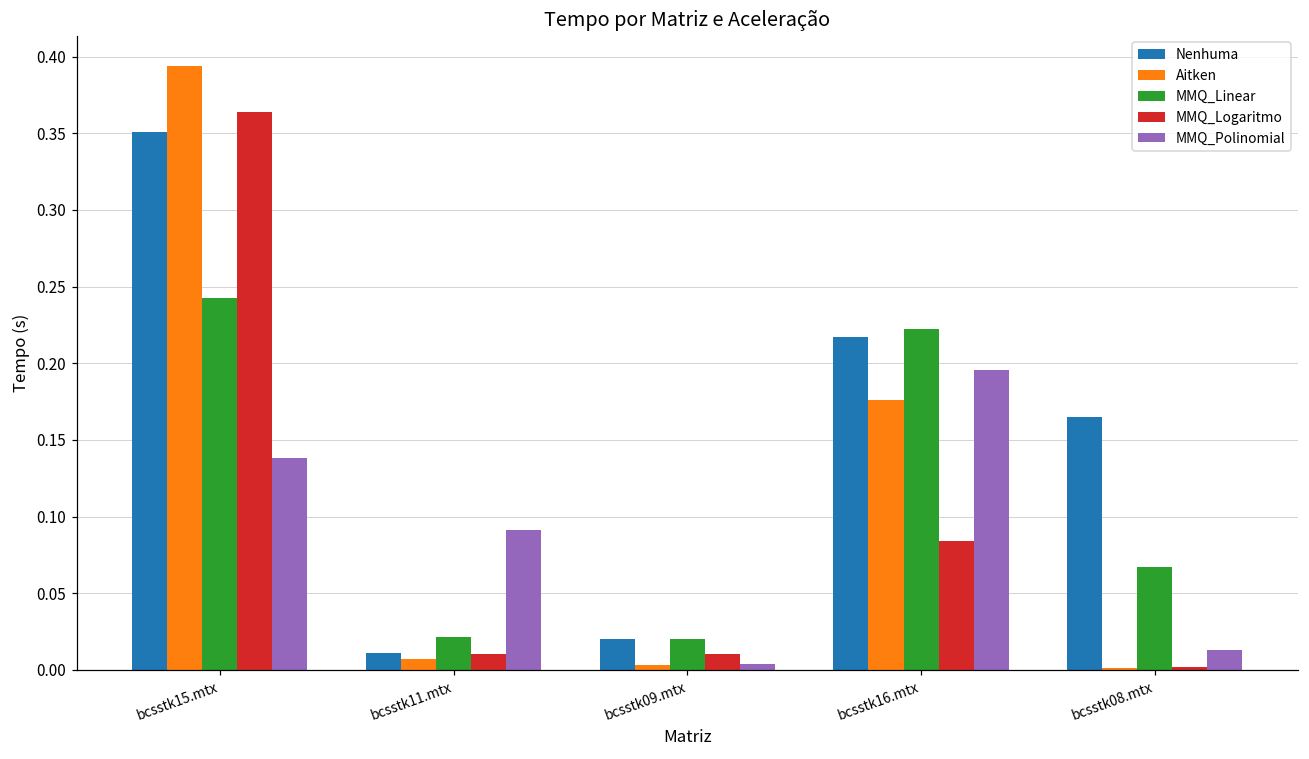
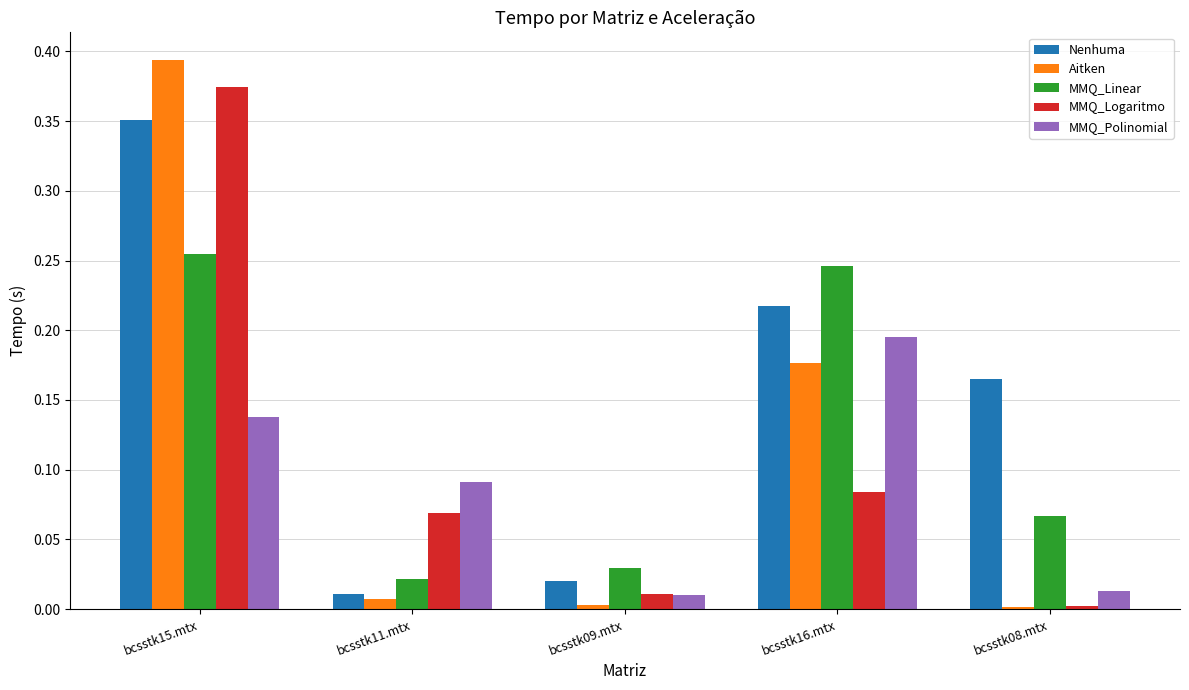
MMQ_Linear, bcsstk15.mtx: 0.243 -> 0.254
MMQ_Logaritmo, bcsstk15.mtx: 0.364 -> 0.375
MMQ_Logaritmo, bcsstk11.mtx: 0.010 -> 0.069
MMQ_Linear, bcsstk09.mtx: 0.020 -> 0.030
MMQ_Polinomial, bcsstk09.mtx: 0.004 -> 0.010
MMQ_Linear, bcsstk16.mtx: 0.222 -> 0.246
